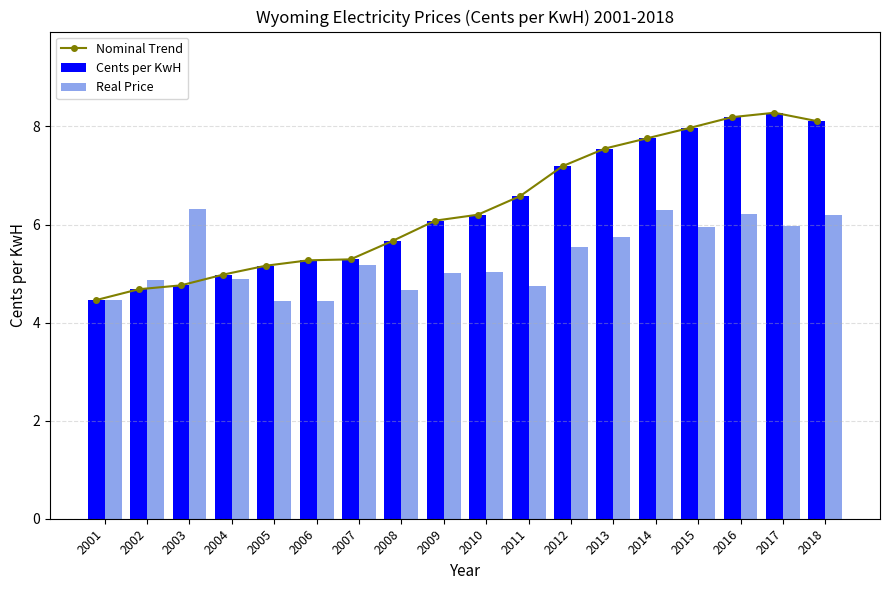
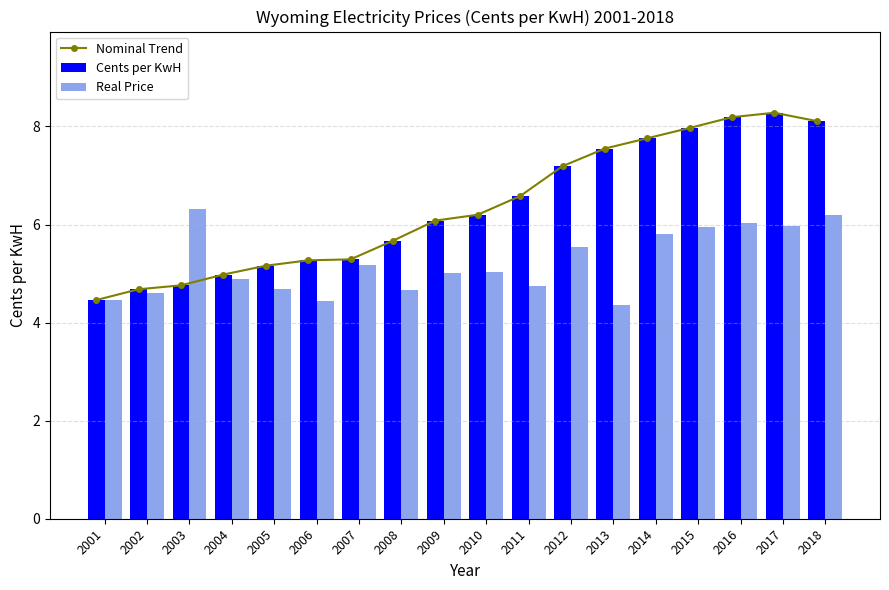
Real Price, 2002: 4.9 -> 4.6
Real Price, 2005: 4.4 -> 4.7
Real Price, 2013: 5.7 -> 4.4
Real Price, 2014: 6.3 -> 5.8
Real Price, 2016: 6.2 -> 6.0
